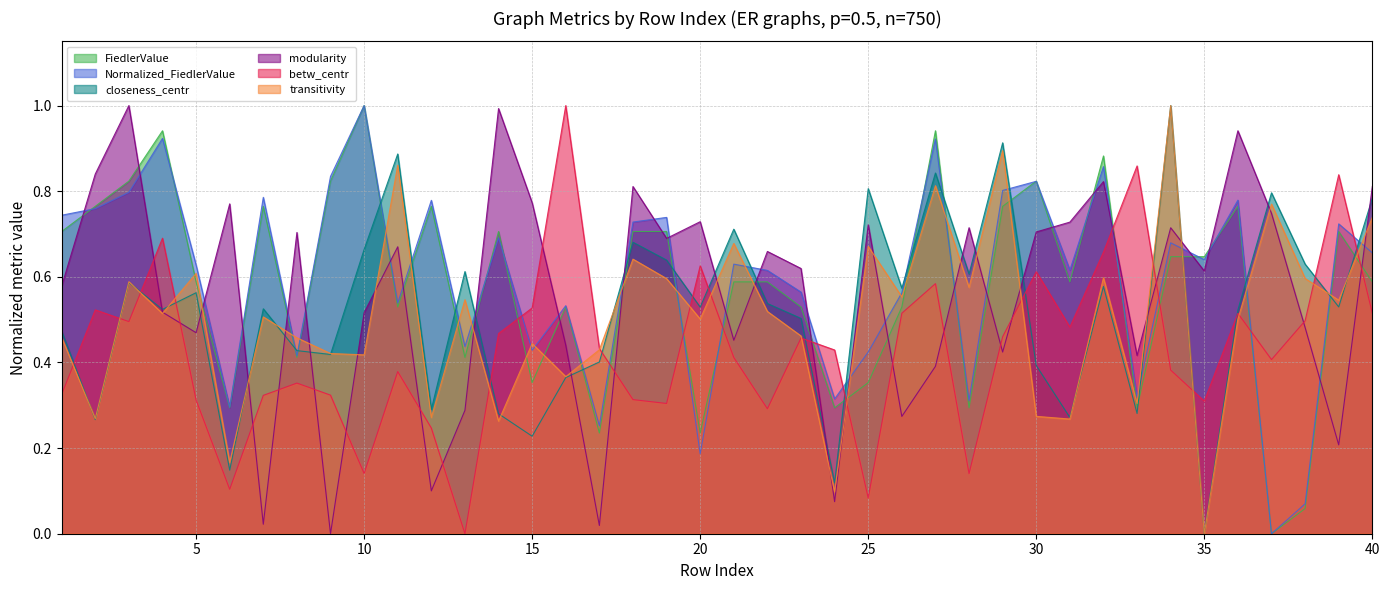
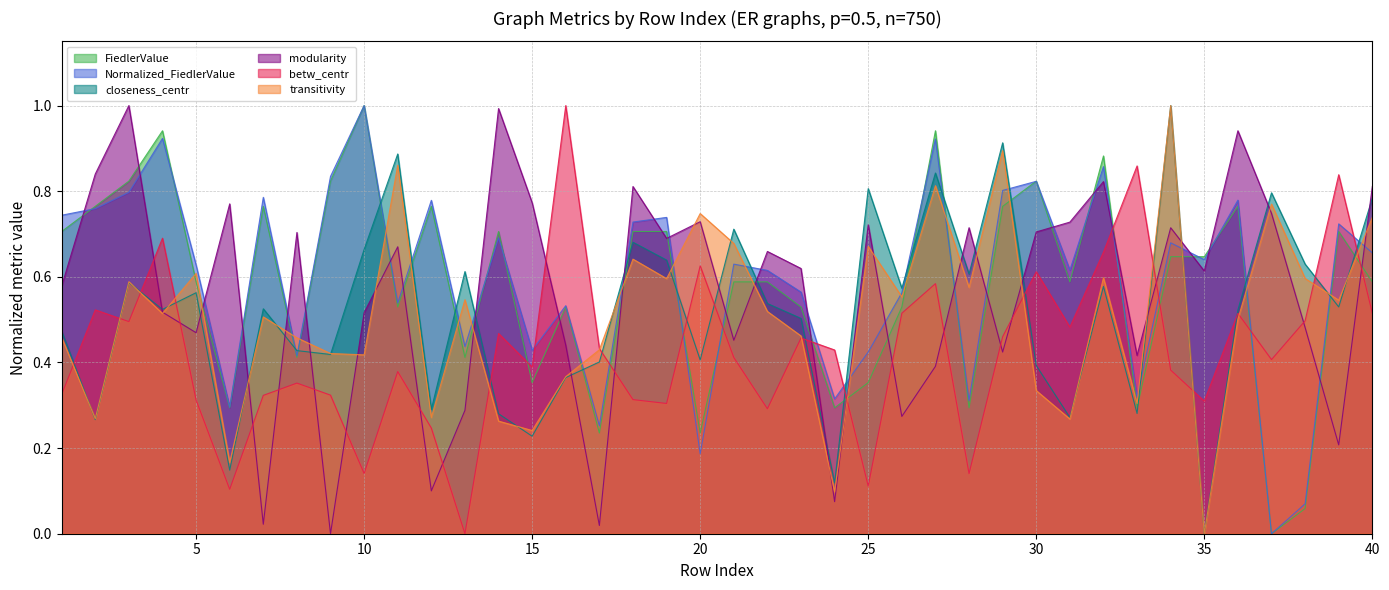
betw_centr, 15: 0.53 -> 0.39
transitivity, 15: 0.44 -> 0.24
closeness_centr, 20: 0.53 -> 0.41
transitivity, 20: 0.50 -> 0.75
betw_centr, 25: 0.08 -> 0.11
transitivity, 30: 0.27 -> 0.33
